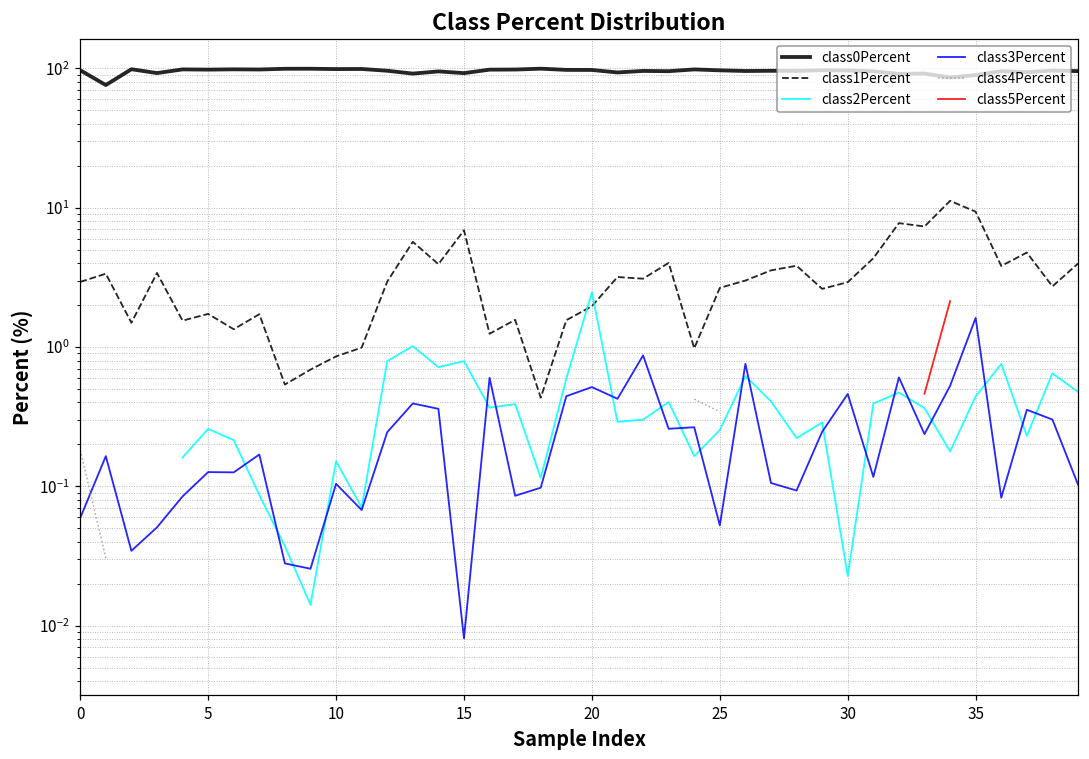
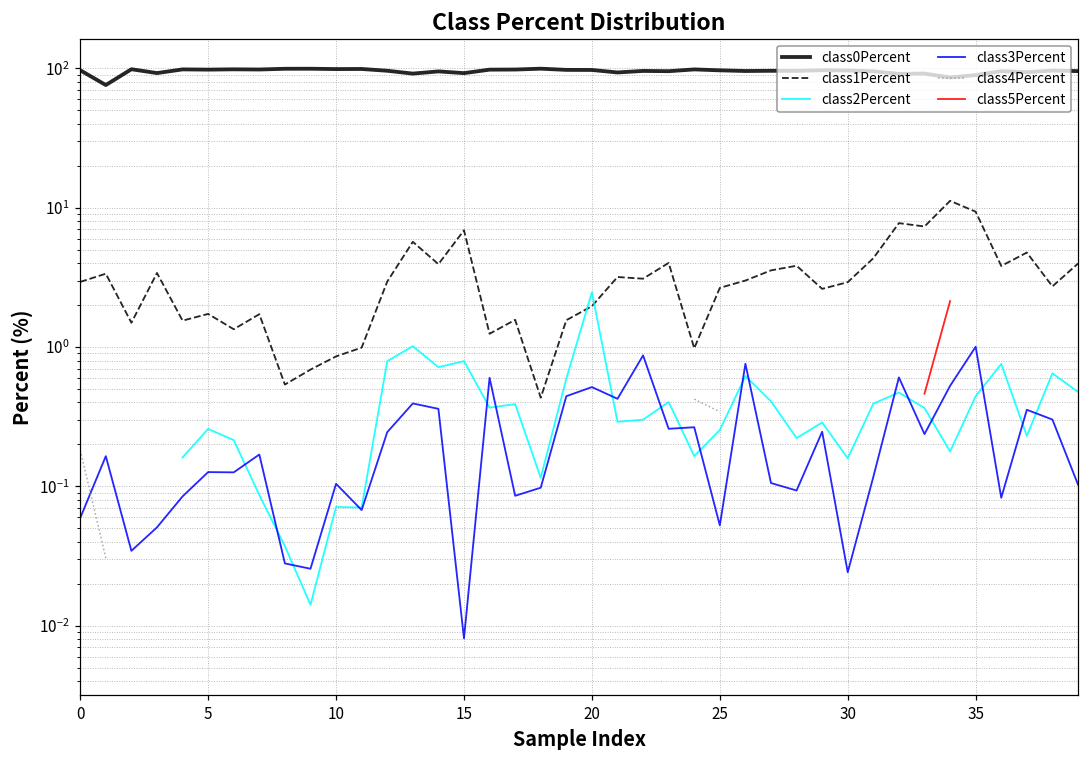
class2Percent, 10: 0.15 -> 0.07
class2Percent, 30: 0.023 -> 0.16
class3Percent, 30: 0.46 -> 0.024
class3Percent, 35: 1.6 -> 1.0
